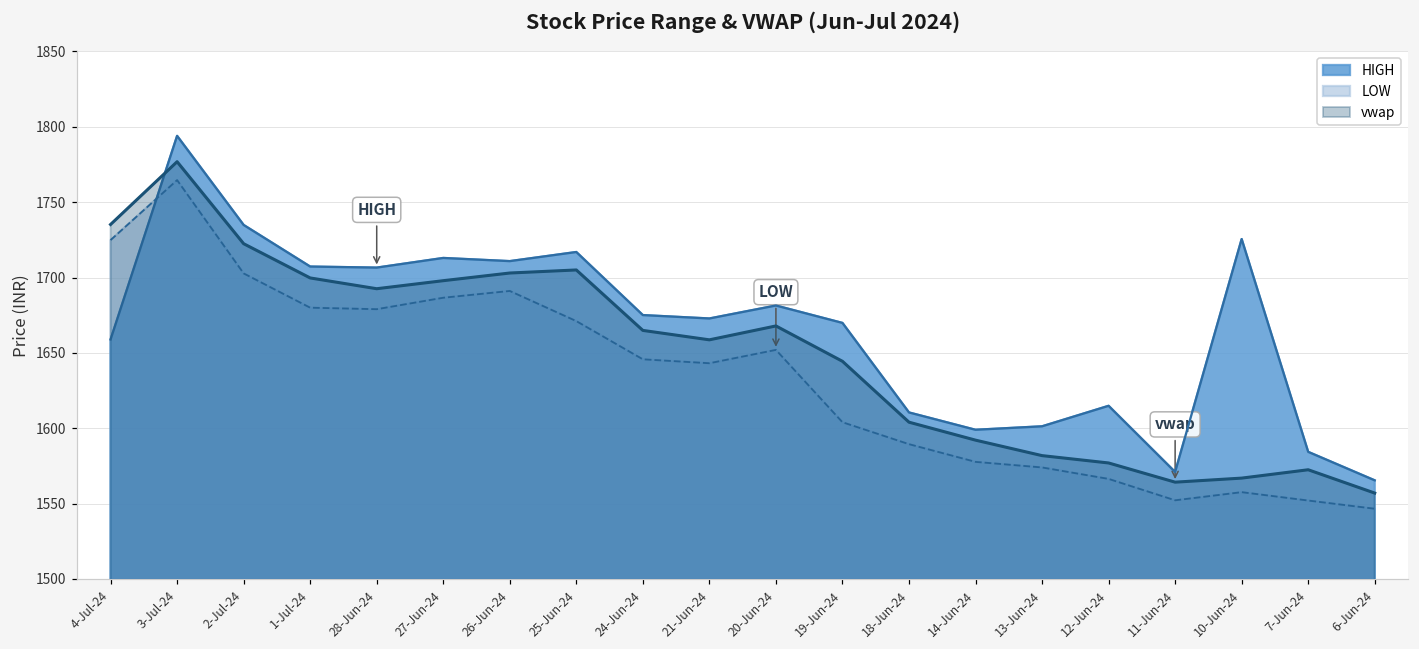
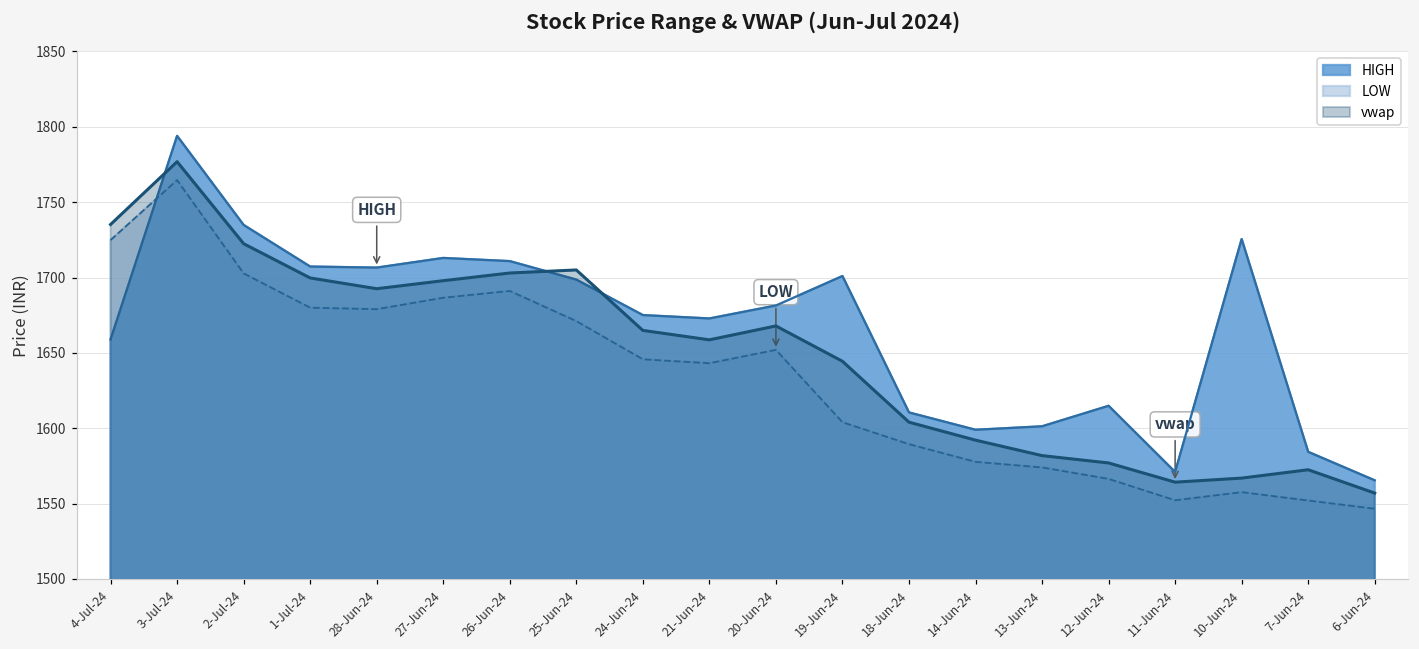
HIGH, 25-Jun-24: 1717 -> 1699
HIGH, 19-Jun-24: 1670 -> 1701
